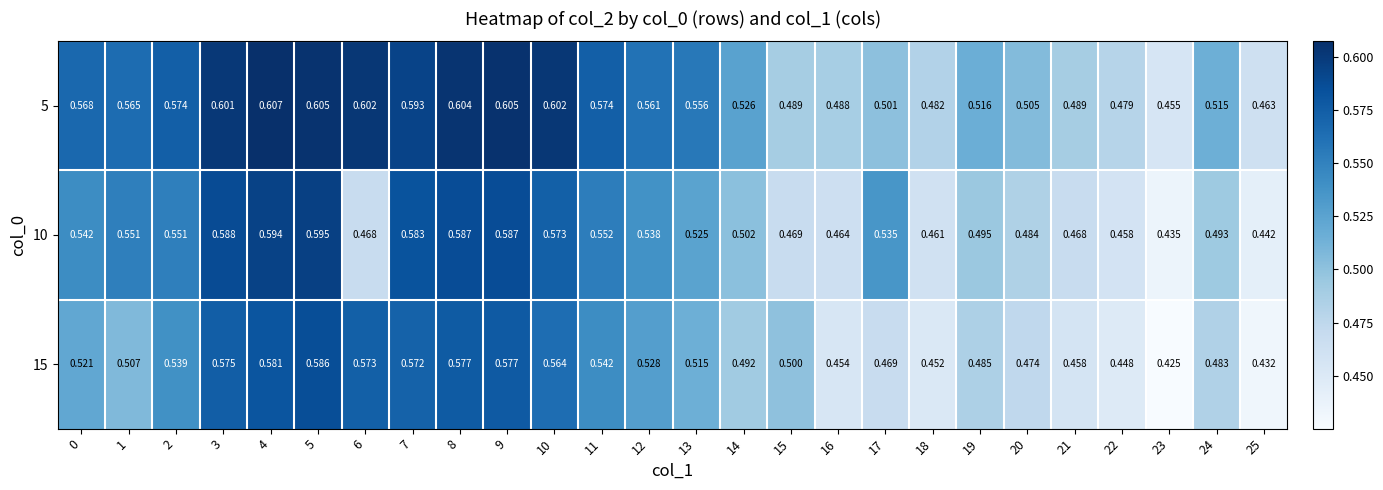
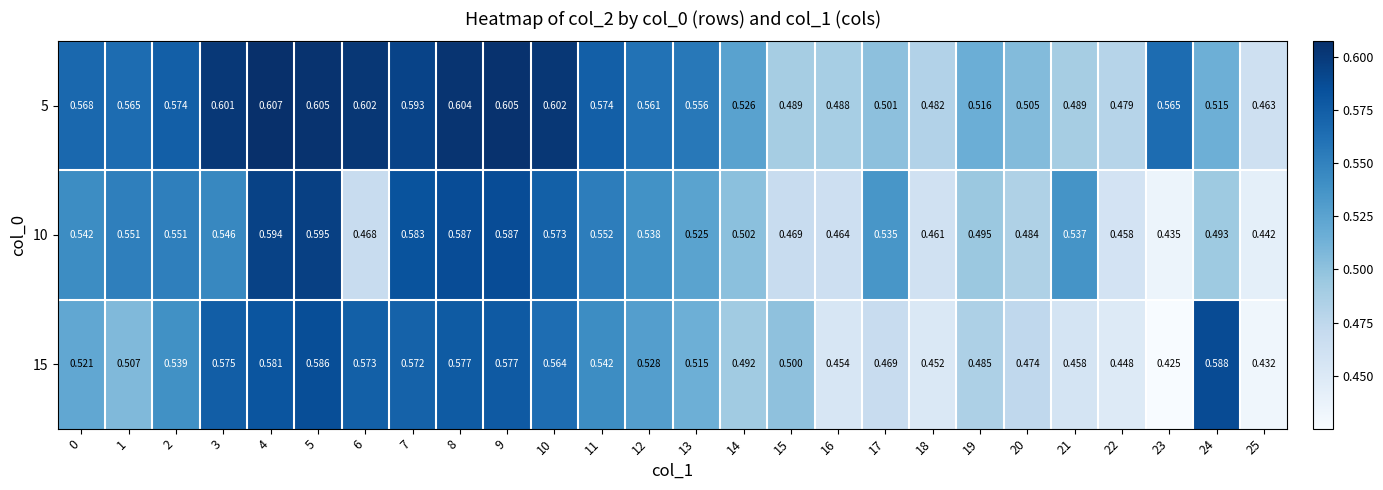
5, 23: 0.455 -> 0.565
10, 3: 0.588 -> 0.546
10, 21: 0.468 -> 0.537
15, 24: 0.483 -> 0.588
